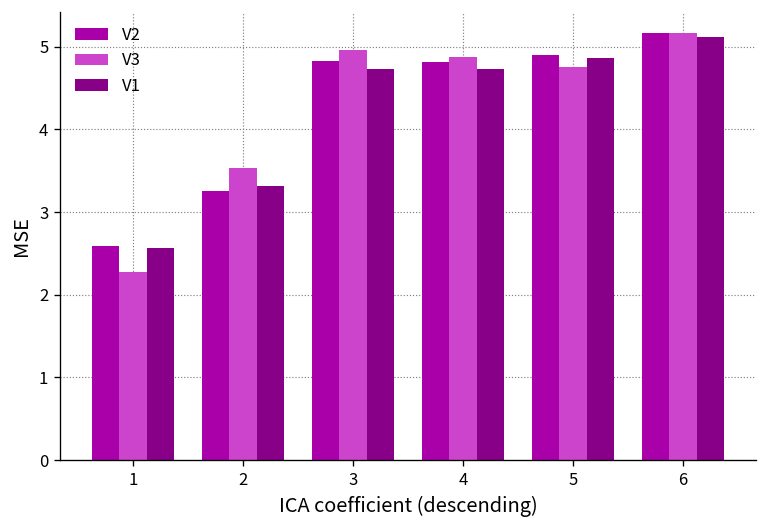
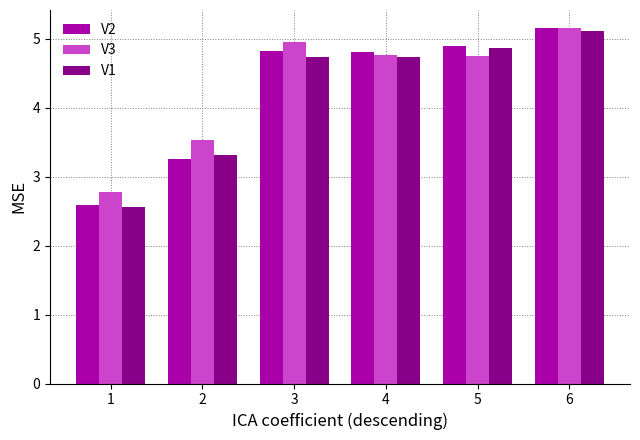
V3, 1: 2.3 -> 2.8
V3, 4: 4.9 -> 4.8
